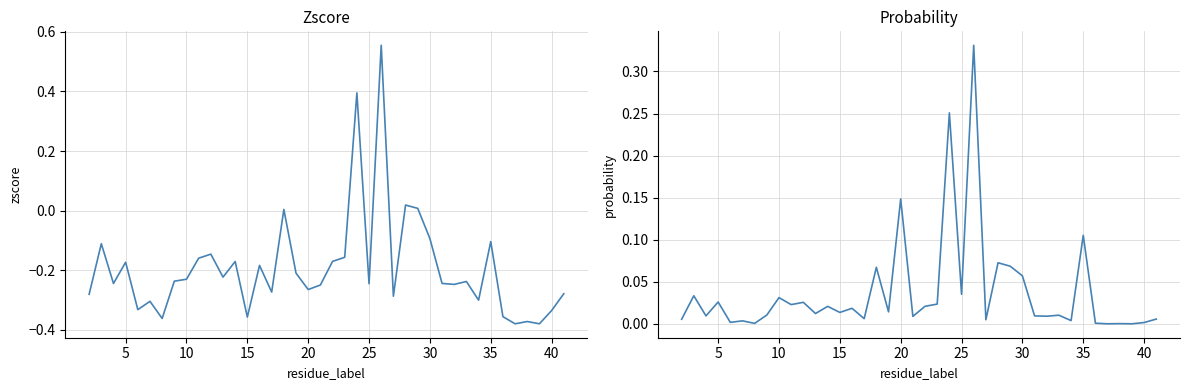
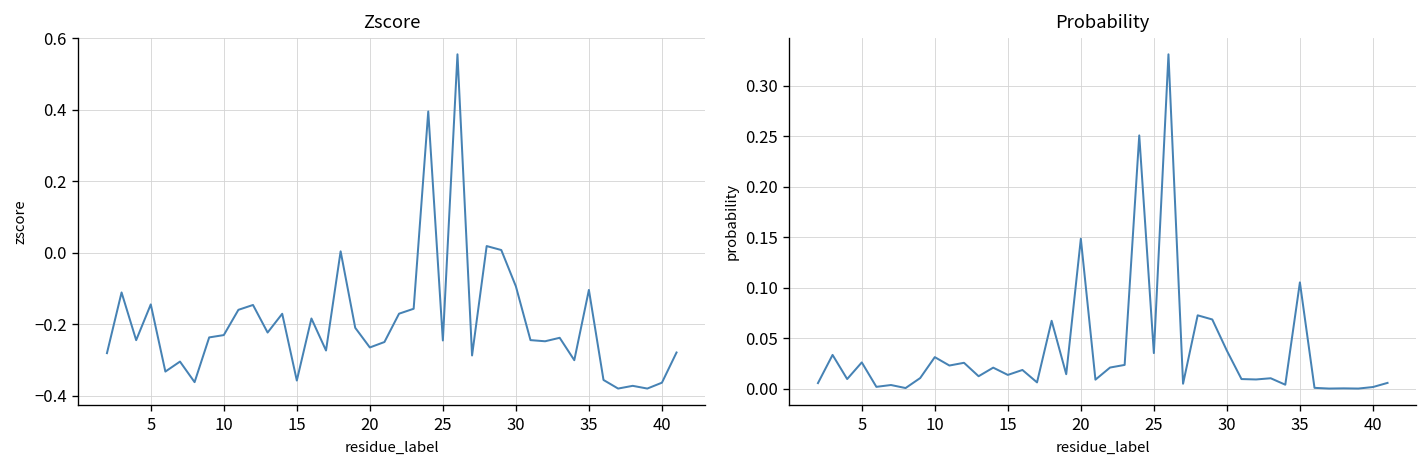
Zscore, 5: -0.17 -> -0.14
Zscore, 40: -0.34 -> -0.36
Probability, 30: 0.06 -> 0.04
